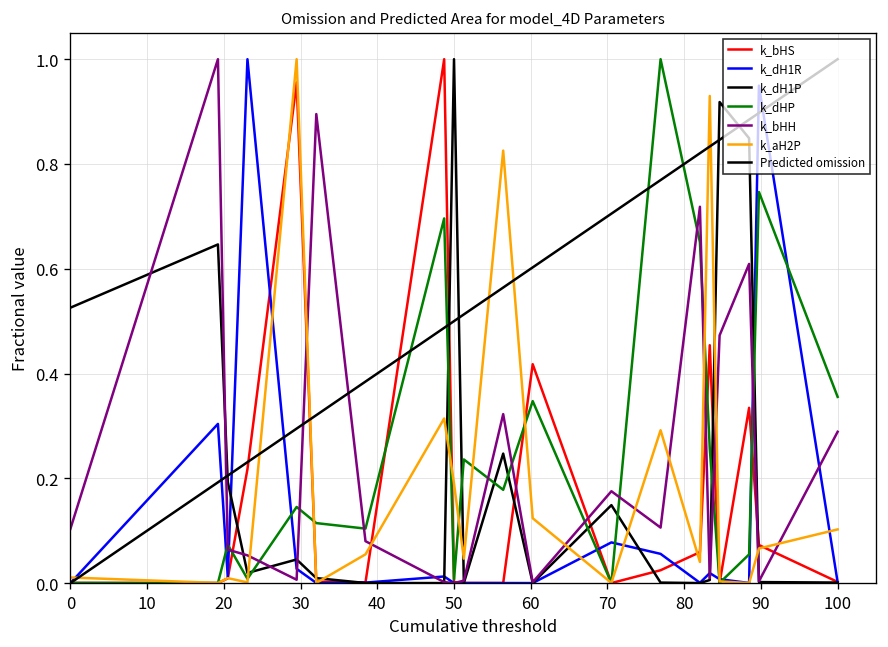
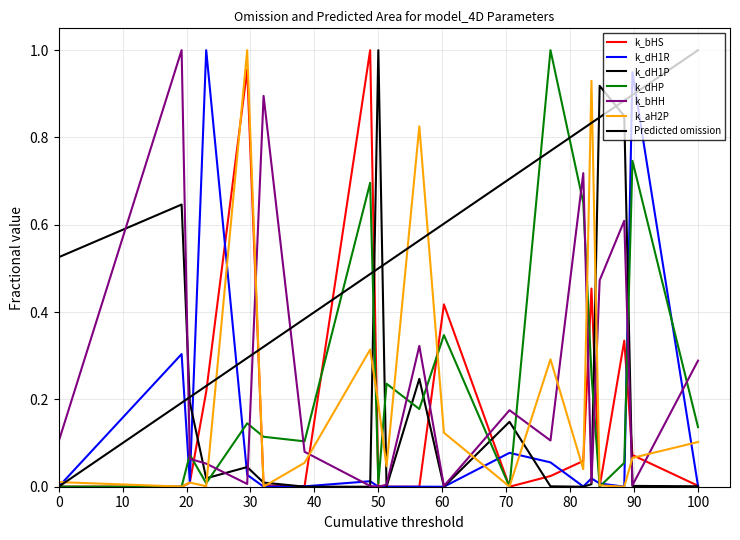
k_dHP, 100: 0.36 -> 0.14
